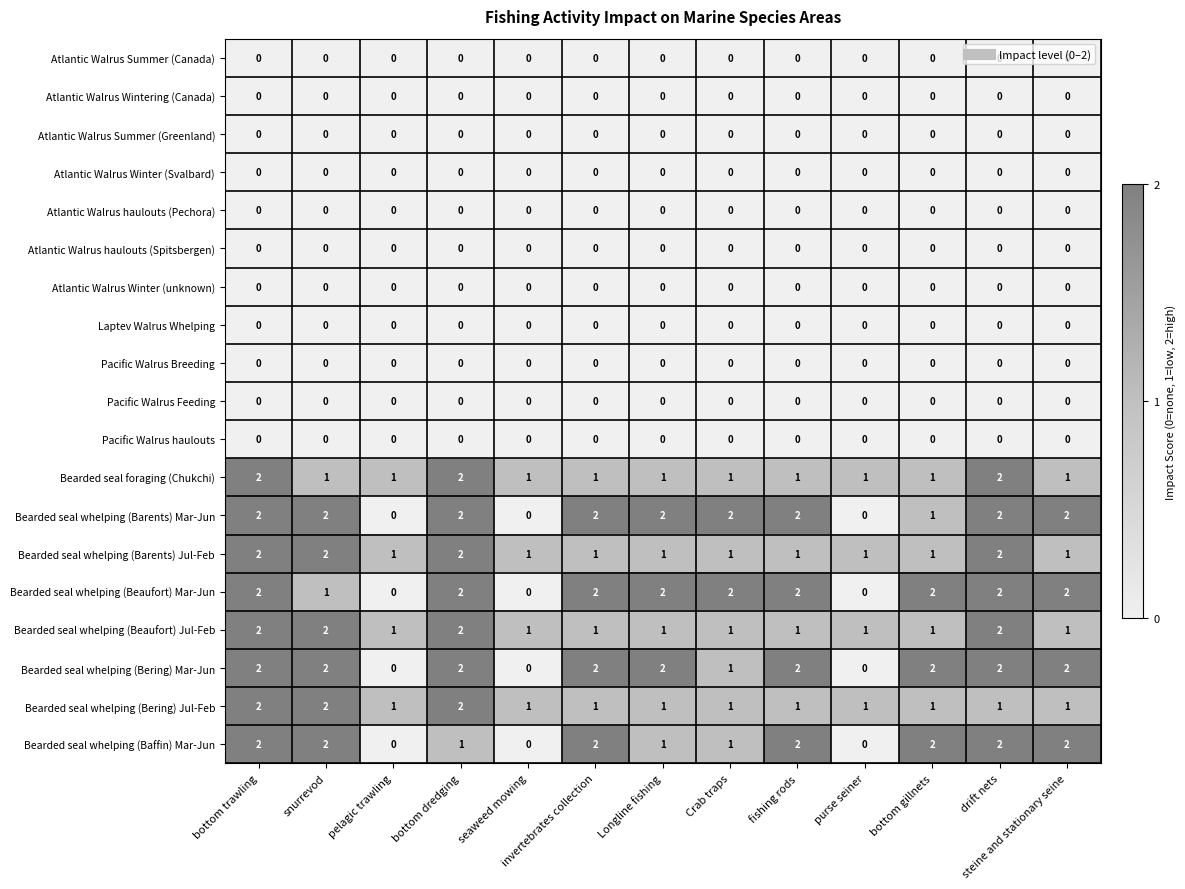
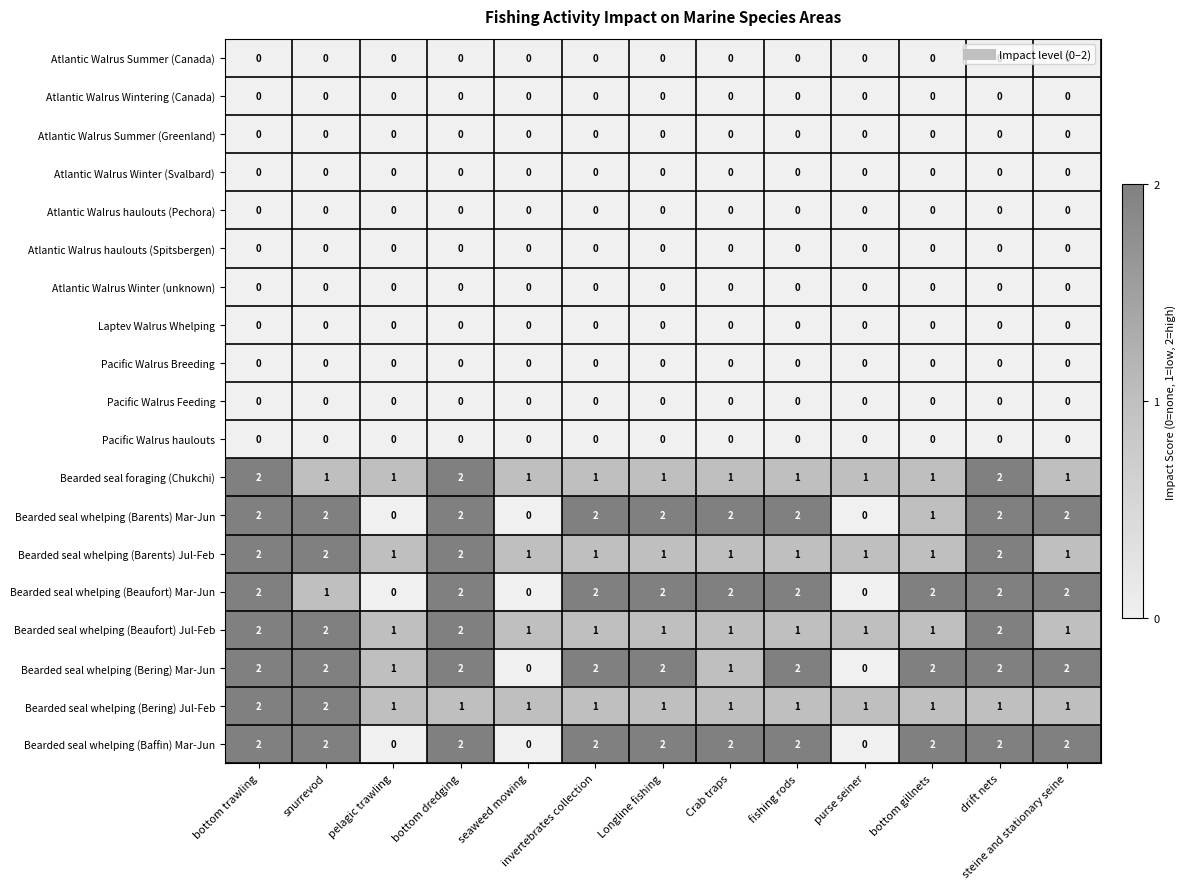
Bearded seal whelping (Bering) Mar-Jun, pelagic trawling: 0 -> 1
Bearded seal whelping (Bering) Jul-Feb, bottom dredging: 2 -> 1
Bearded seal whelping (Baffin) Mar-Jun, bottom dredging: 1 -> 2
Bearded seal whelping (Baffin) Mar-Jun, Longline fishing: 1 -> 2
Bearded seal whelping (Baffin) Mar-Jun, Crab traps: 1 -> 2
